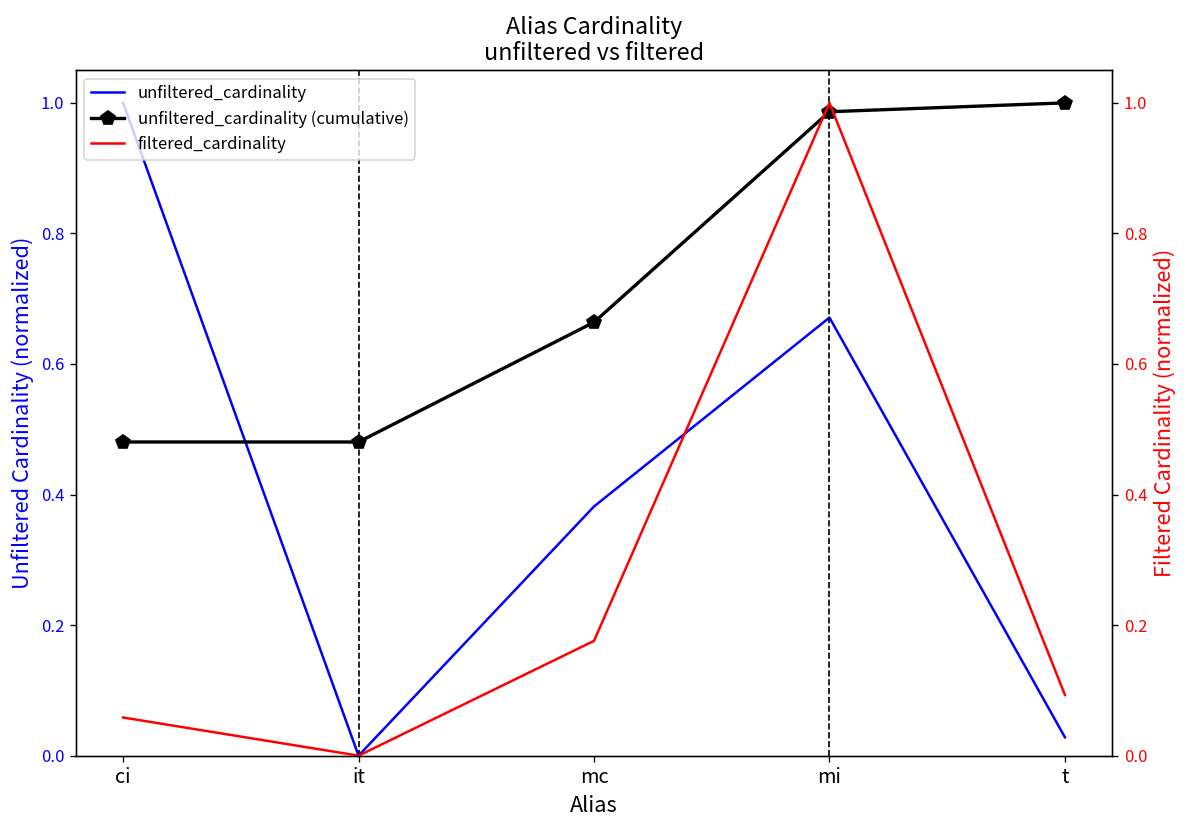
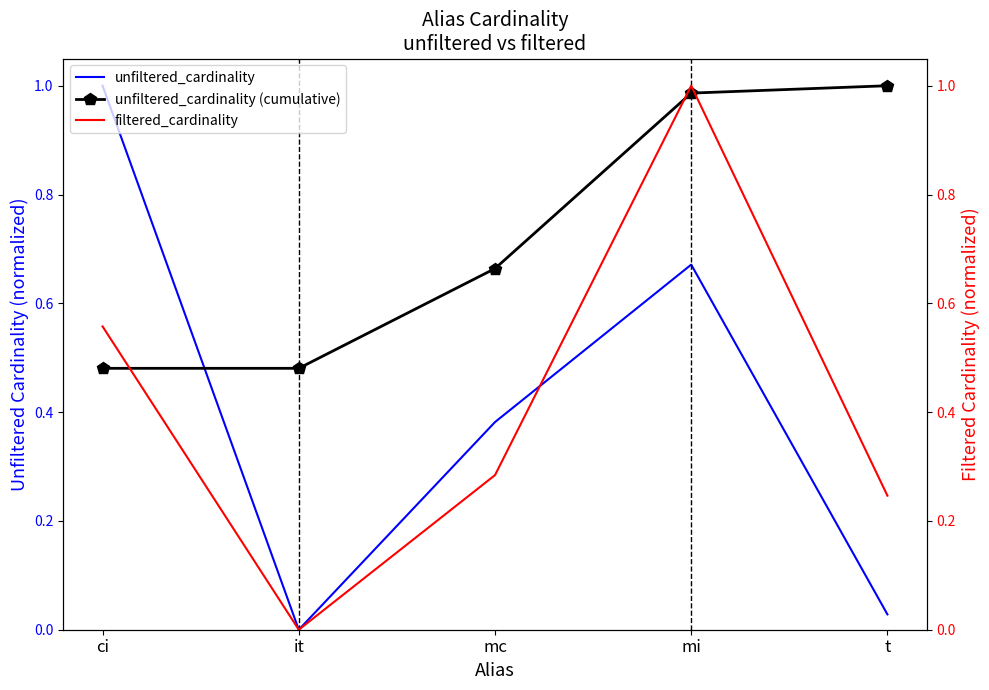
filtered_cardinality, ci: 0.06 -> 0.56
filtered_cardinality, mc: 0.18 -> 0.28
filtered_cardinality, t: 0.09 -> 0.25
